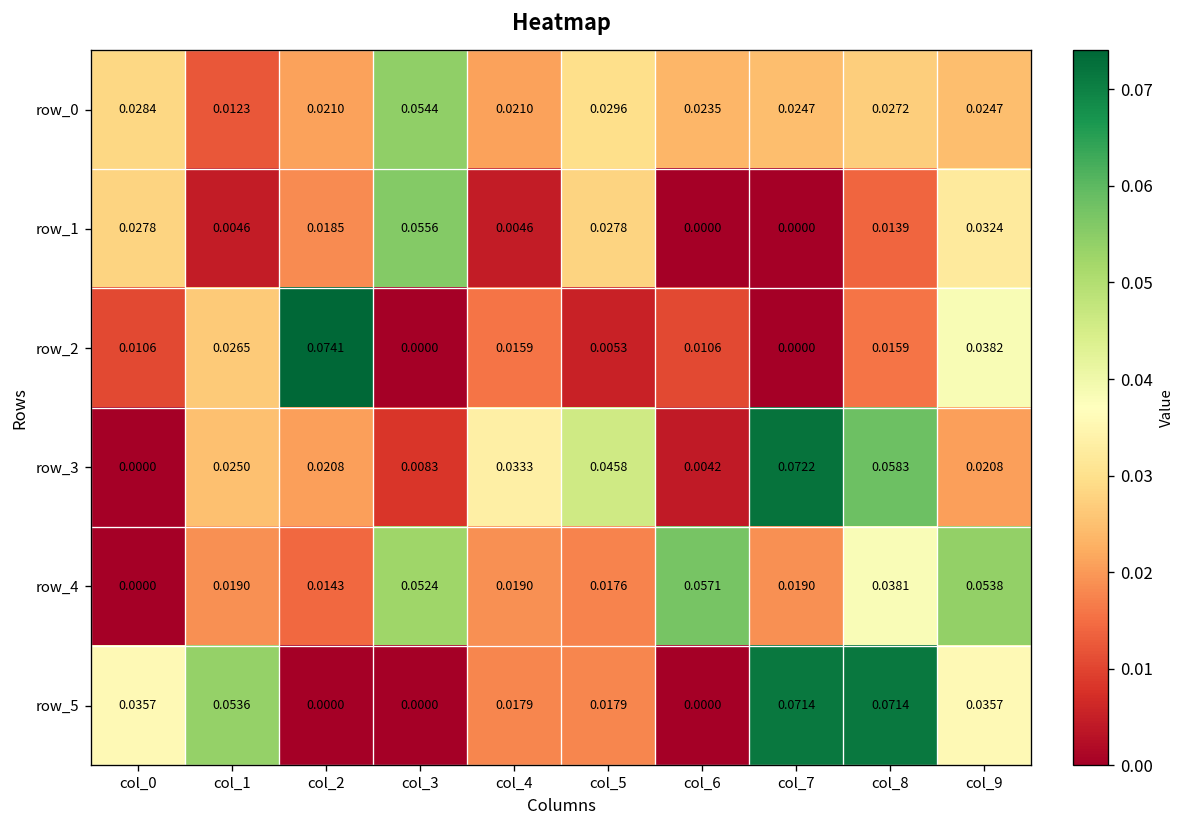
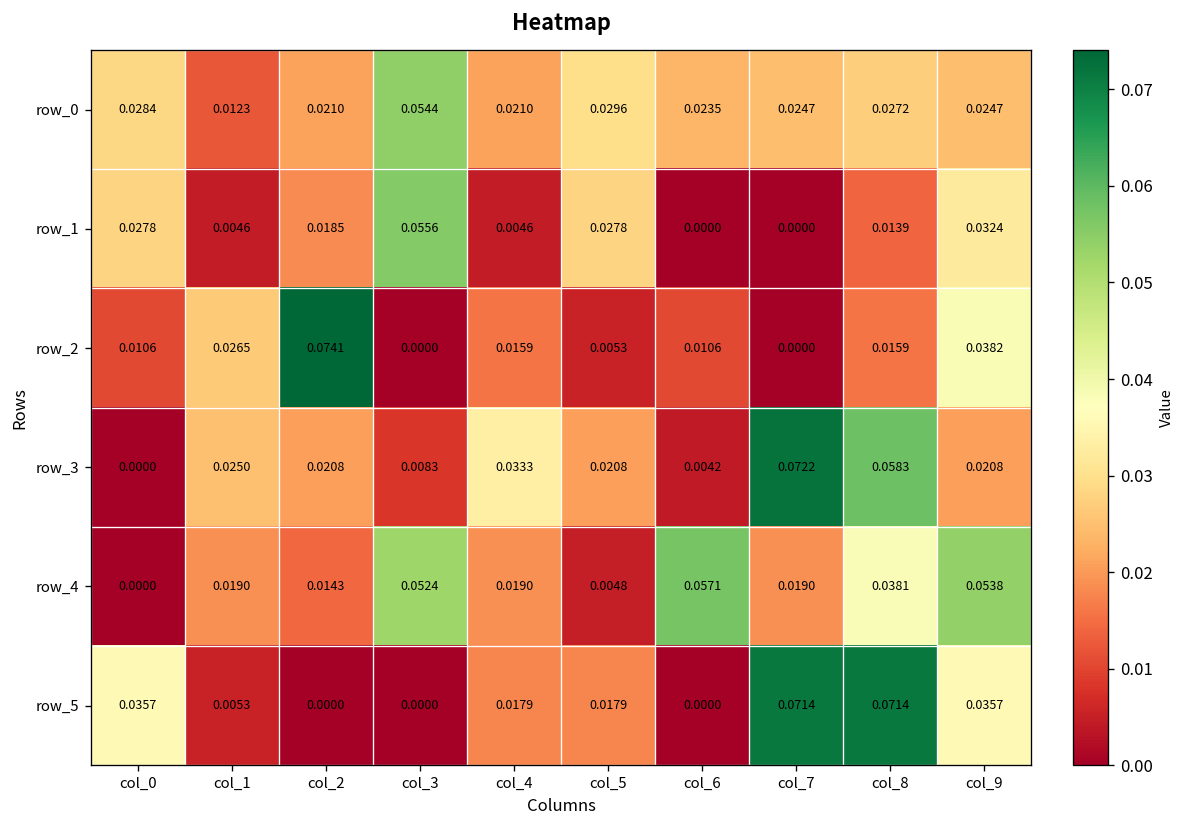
row_3, col_5: 0.0458 -> 0.0208
row_4, col_5: 0.0176 -> 0.0048
row_5, col_1: 0.0536 -> 0.0053
